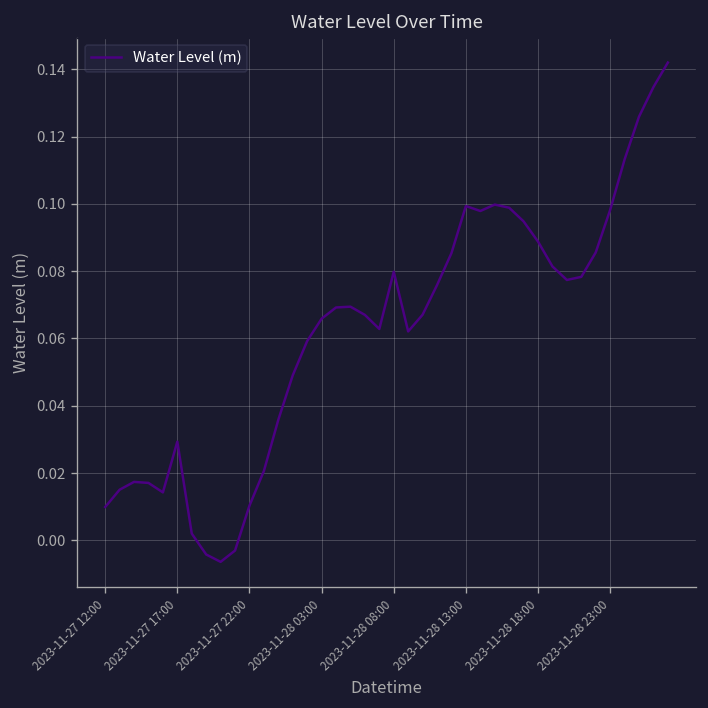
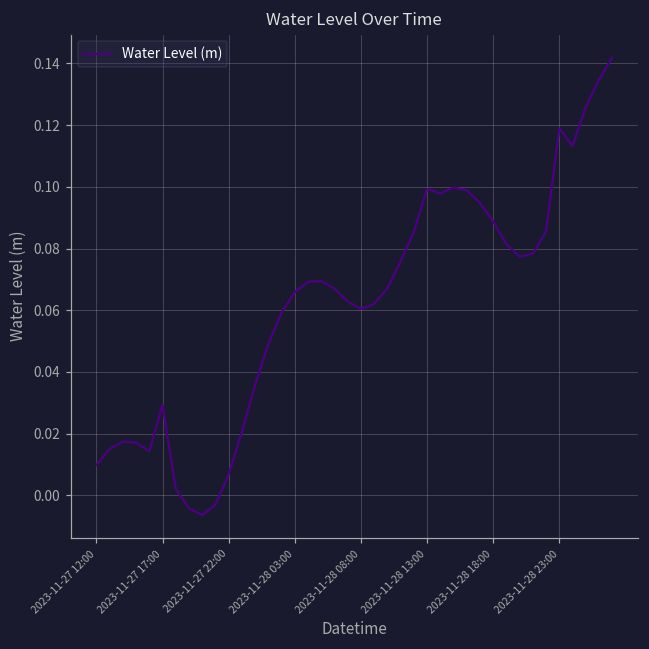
2023-11-27 22:00: 0.010 -> 0.007
2023-11-28 08:00: 0.080 -> 0.060
2023-11-28 23:00: 0.098 -> 0.119
